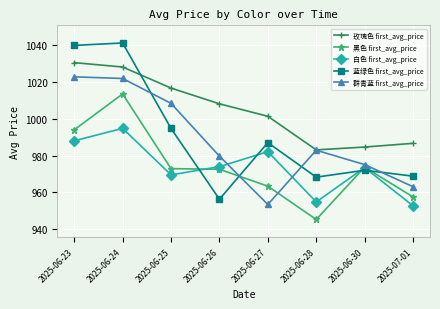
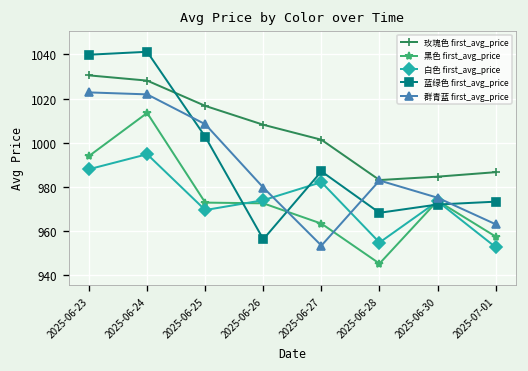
蓝绿色 first_avg_price, 2025-06-25: 995 -> 1003
蓝绿色 first_avg_price, 2025-07-01: 969 -> 973
